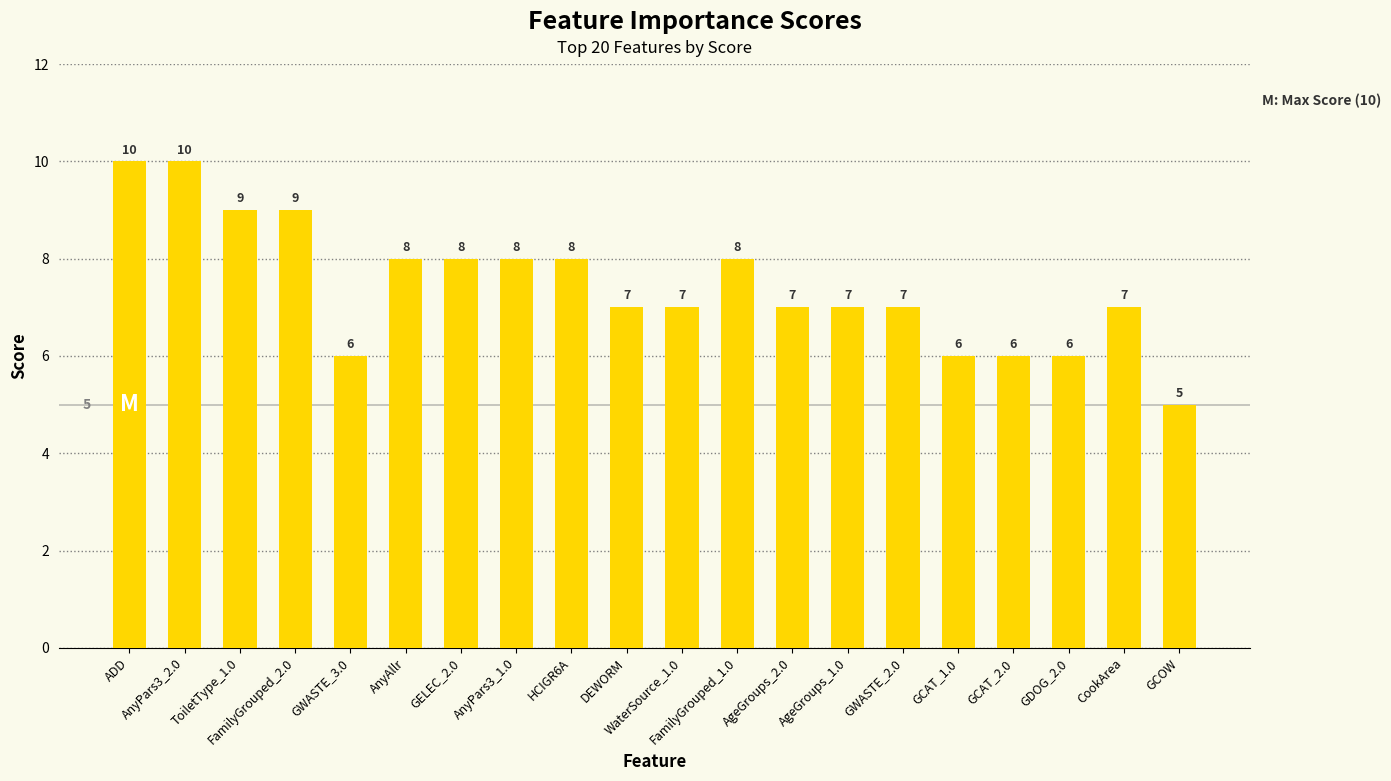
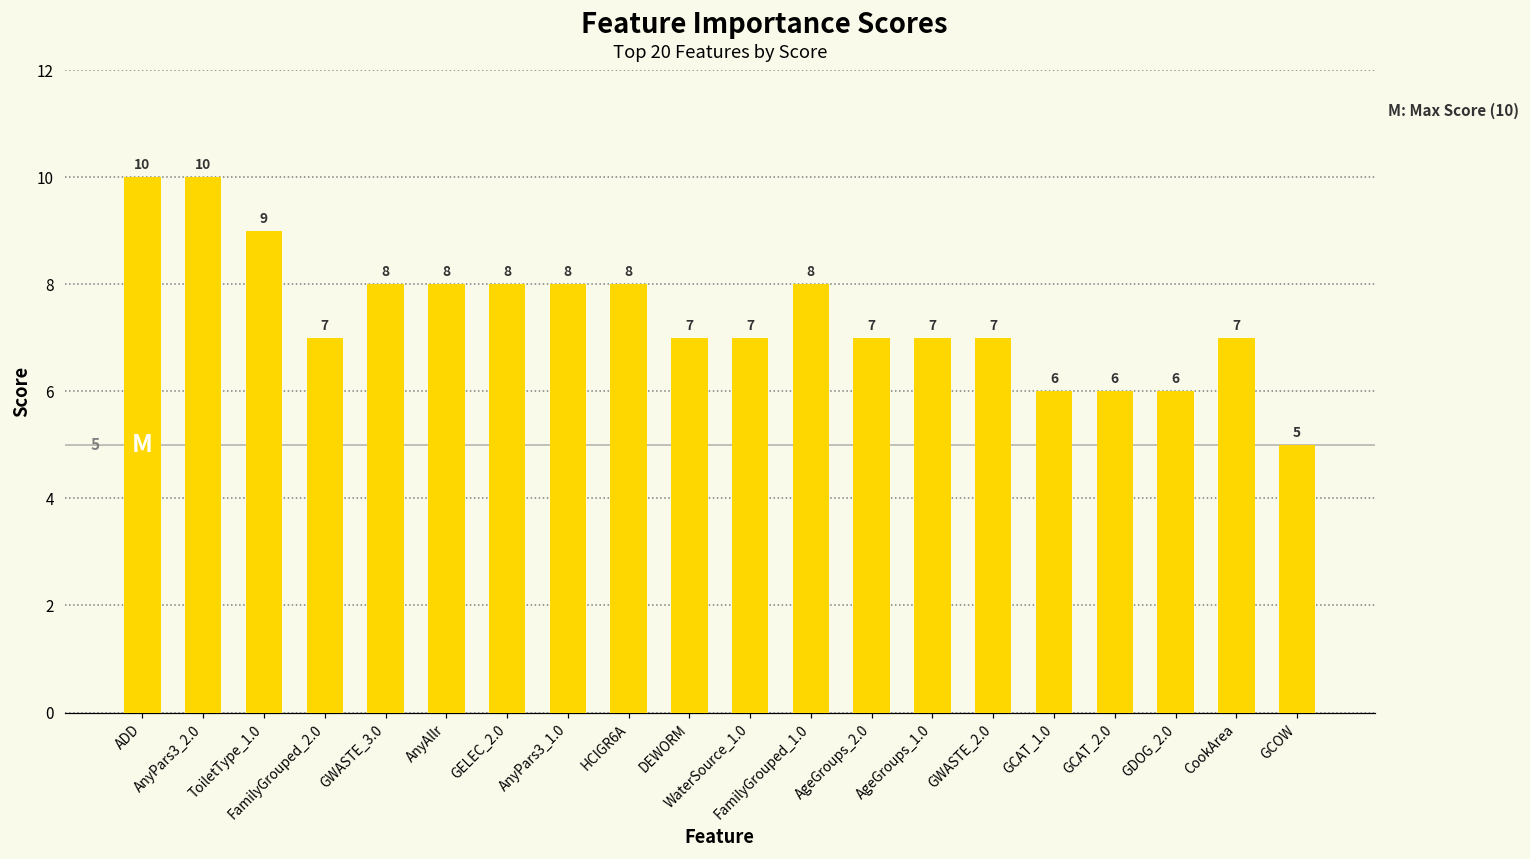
FamilyGrouped_2.0: 9 -> 7
GWASTE_3.0: 6 -> 8
